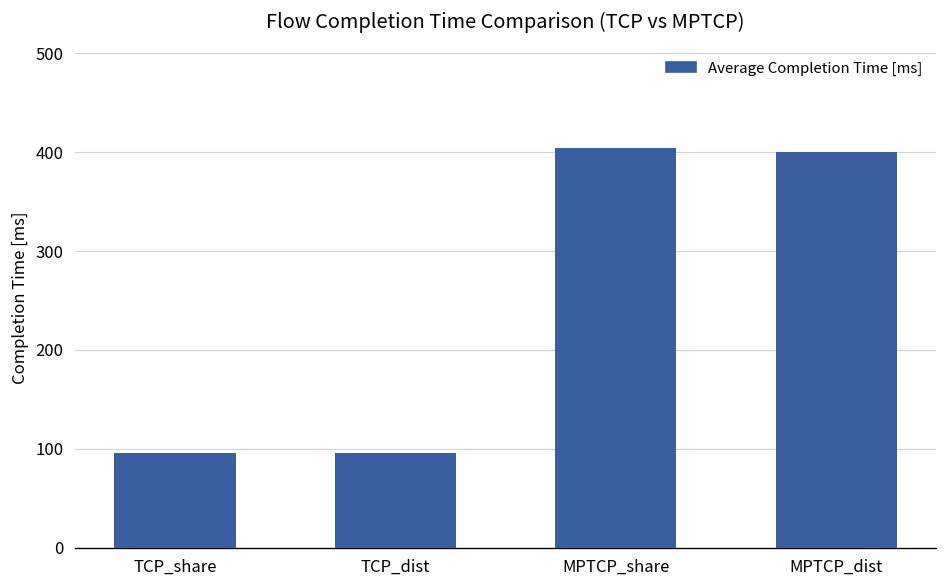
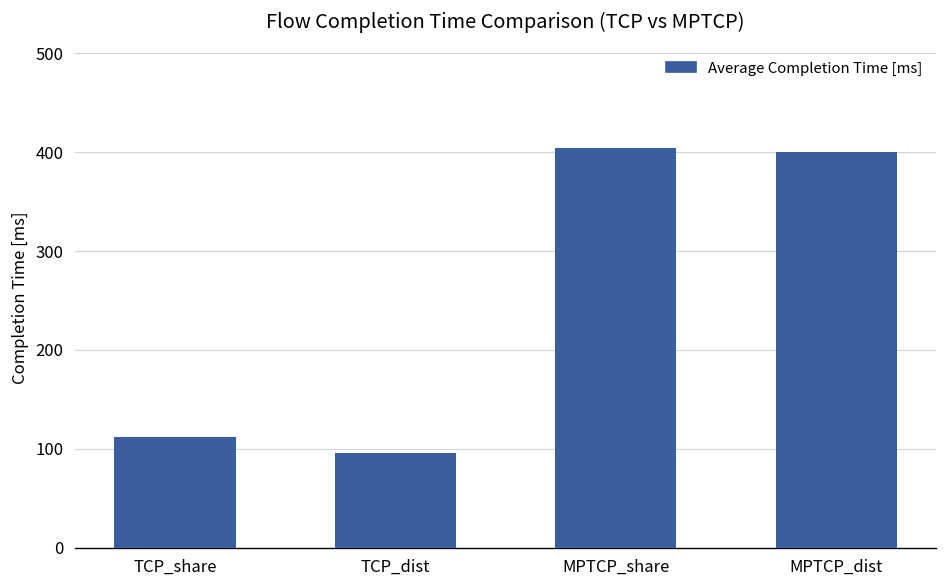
TCP_share: 100 -> 110
